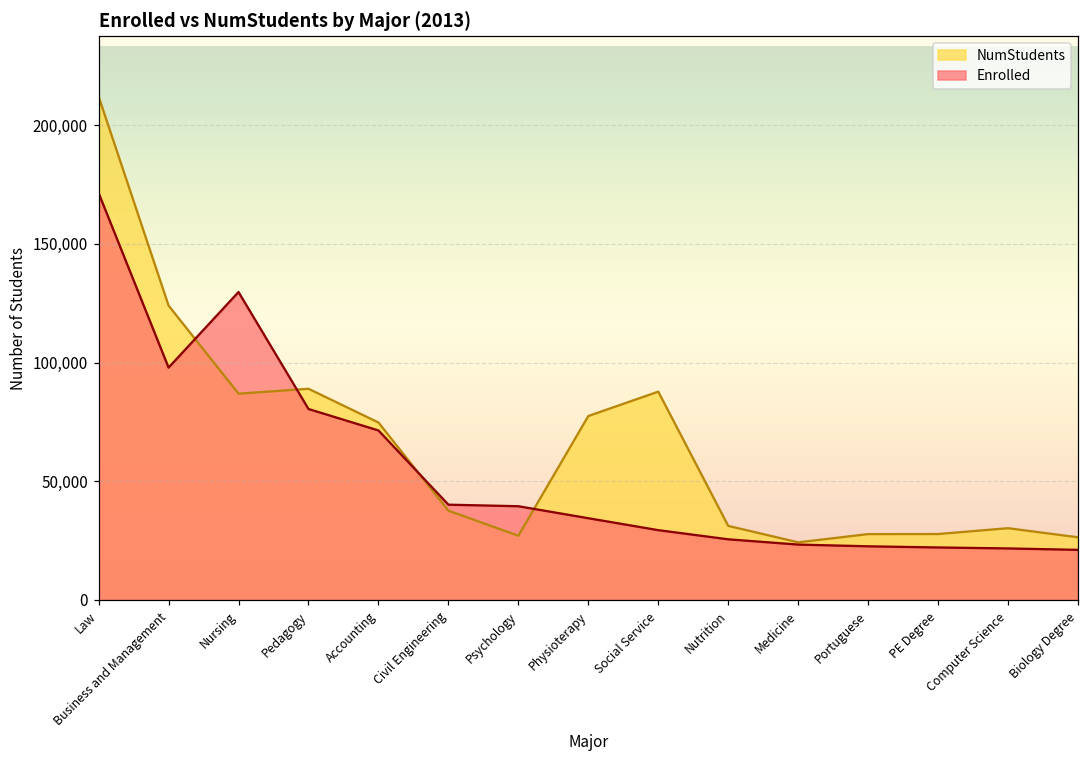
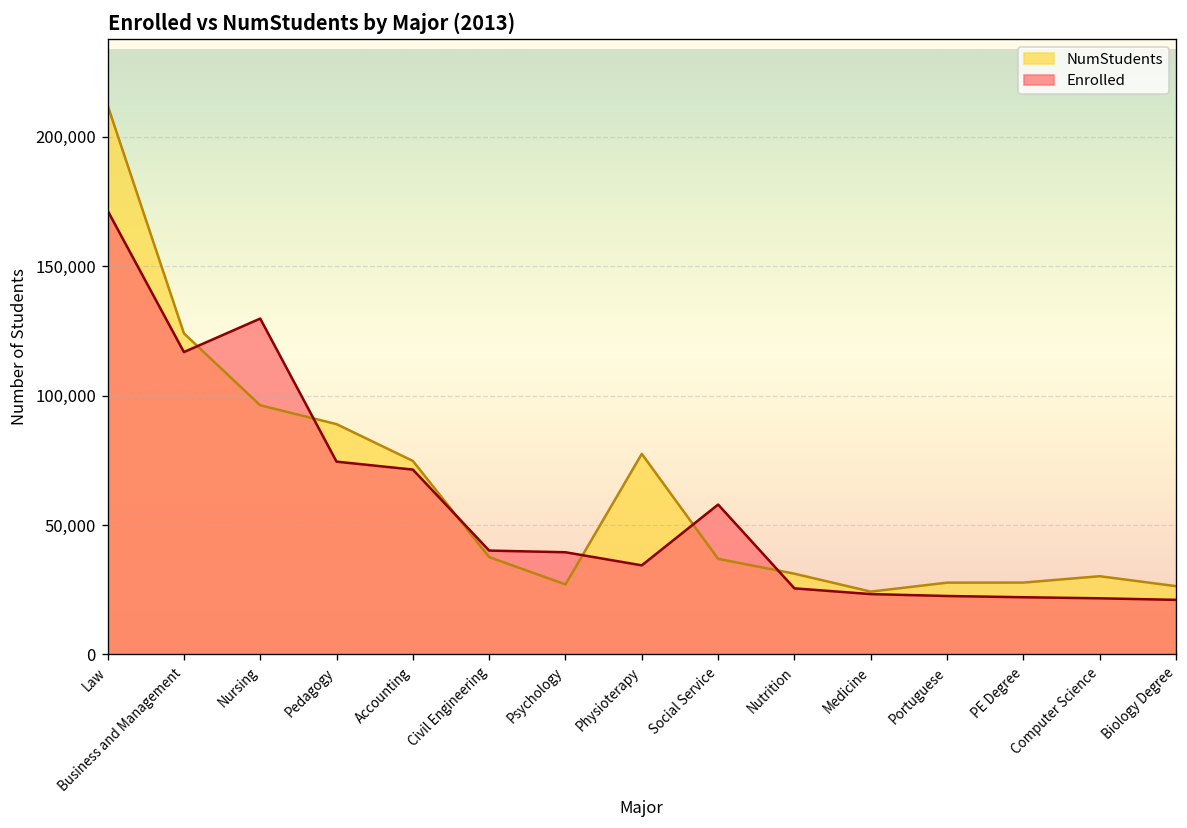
Enrolled, Business and Management: 98,000 -> 117,000
NumStudents, Nursing: 87,000 -> 96,000
Enrolled, Pedagogy: 80,000 -> 74,000
NumStudents, Social Service: 88,000 -> 37,000
Enrolled, Social Service: 29,000 -> 58,000
